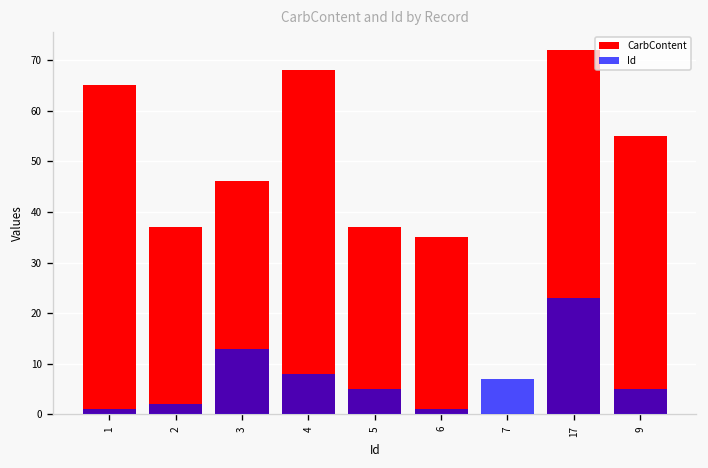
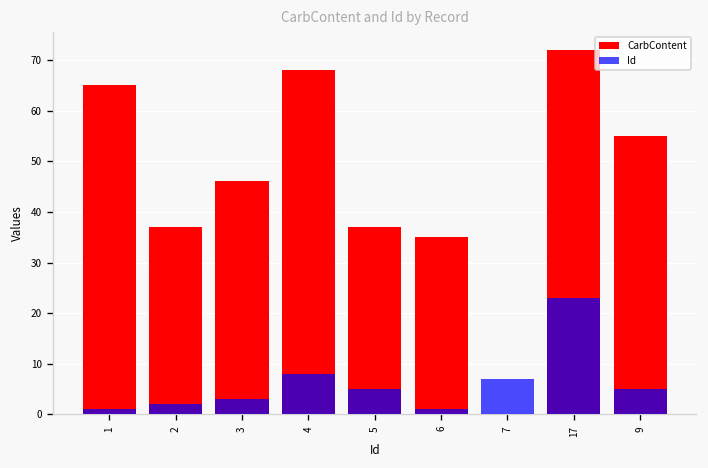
Id, 3: 13 -> 3
